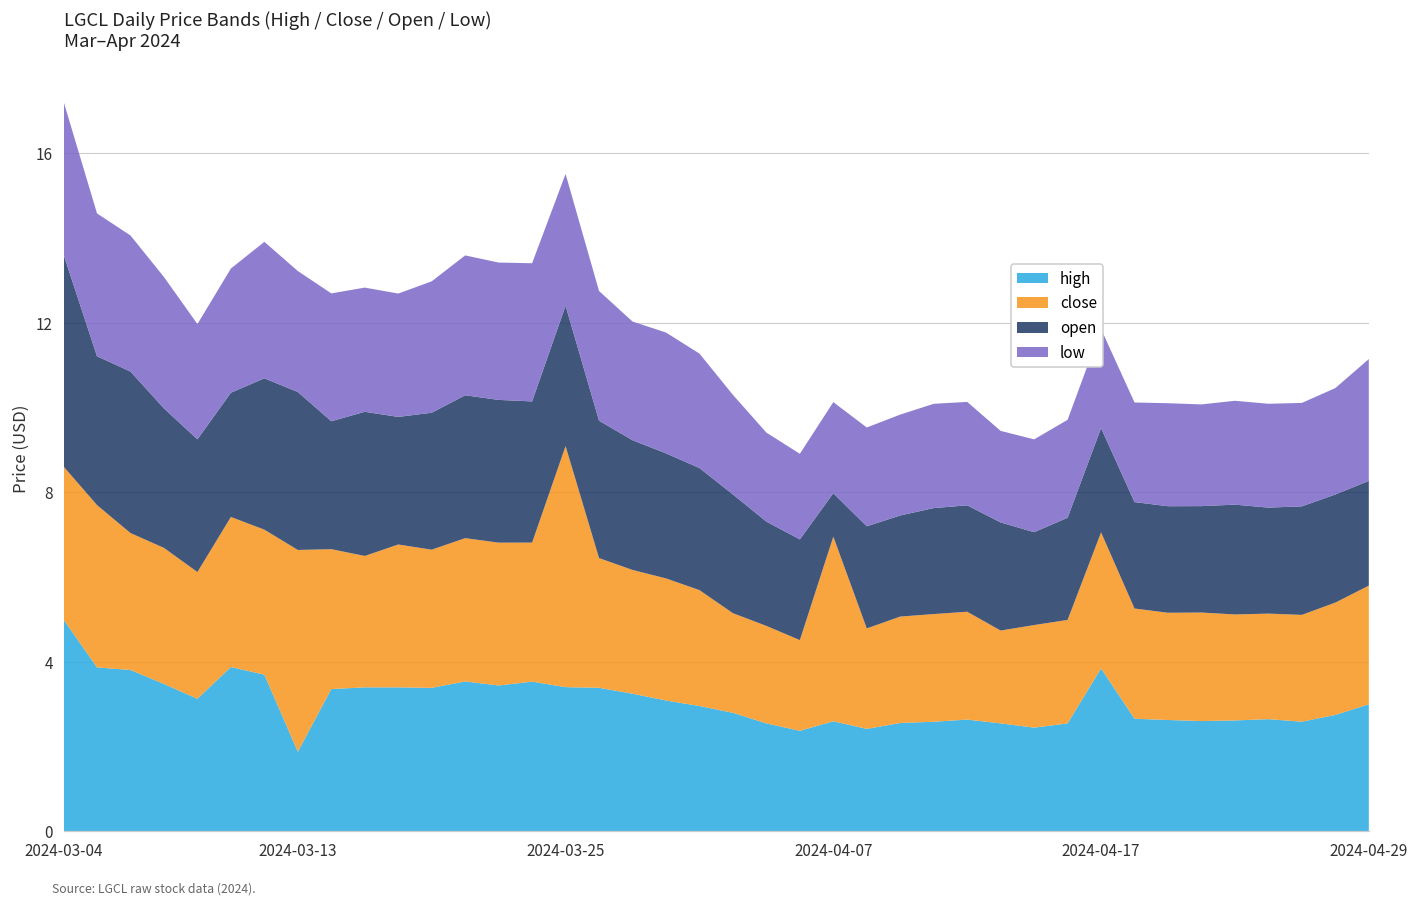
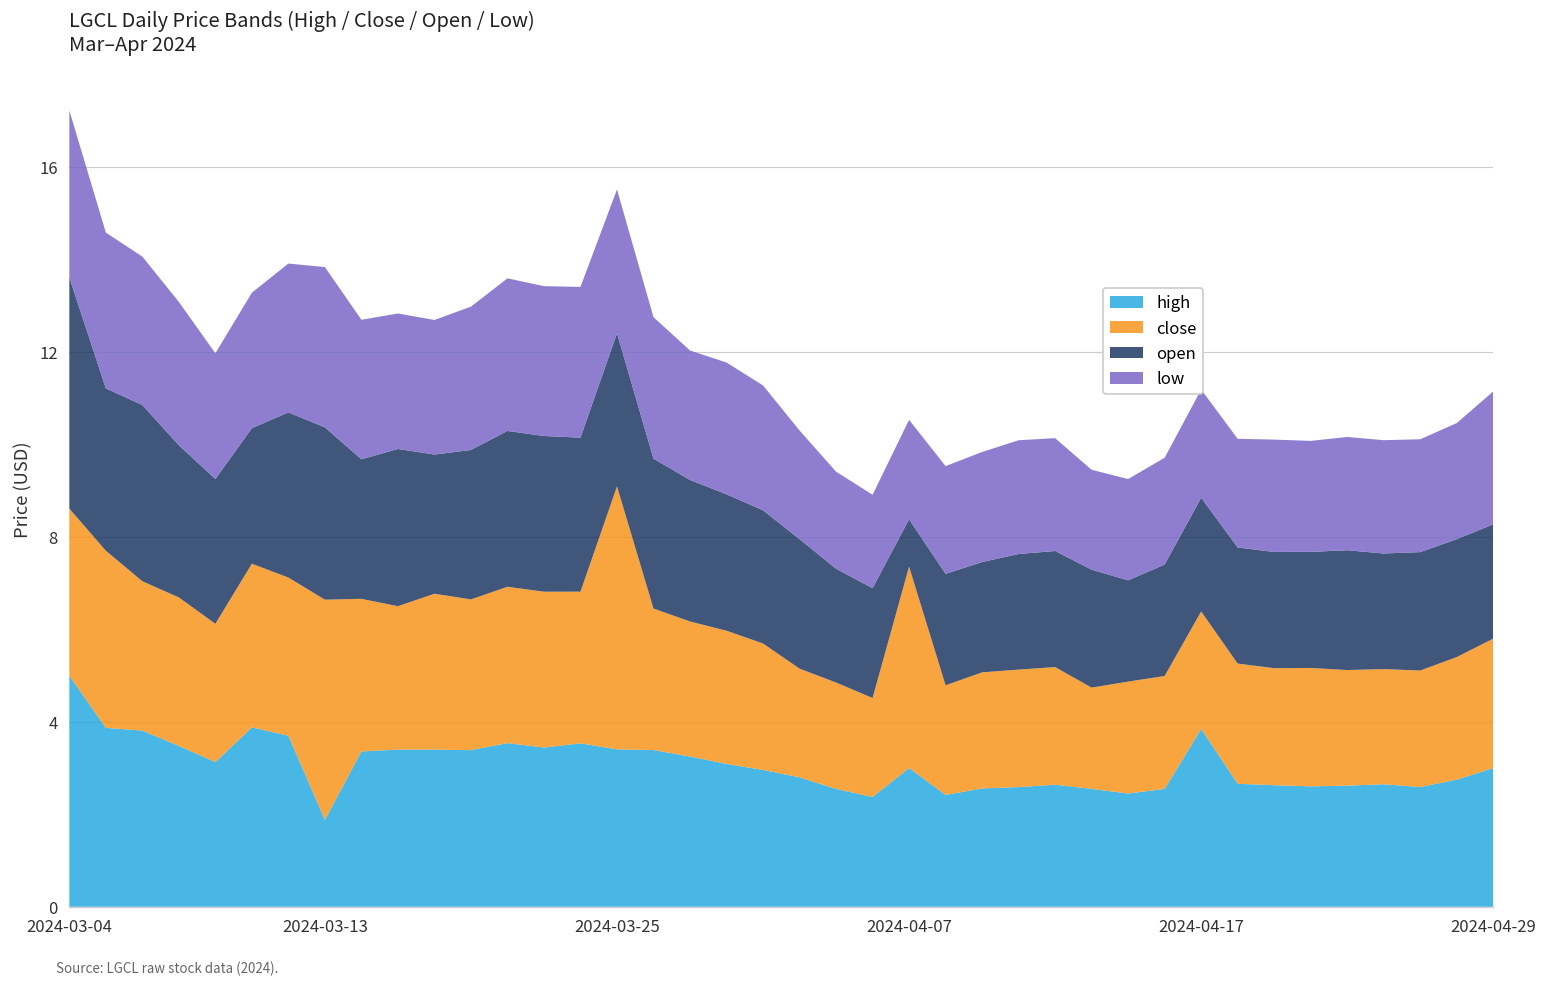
low, 2024-03-13: 2.9 -> 3.5
high, 2024-04-07: 2.6 -> 3.0
close, 2024-04-17: 3.2 -> 2.5
